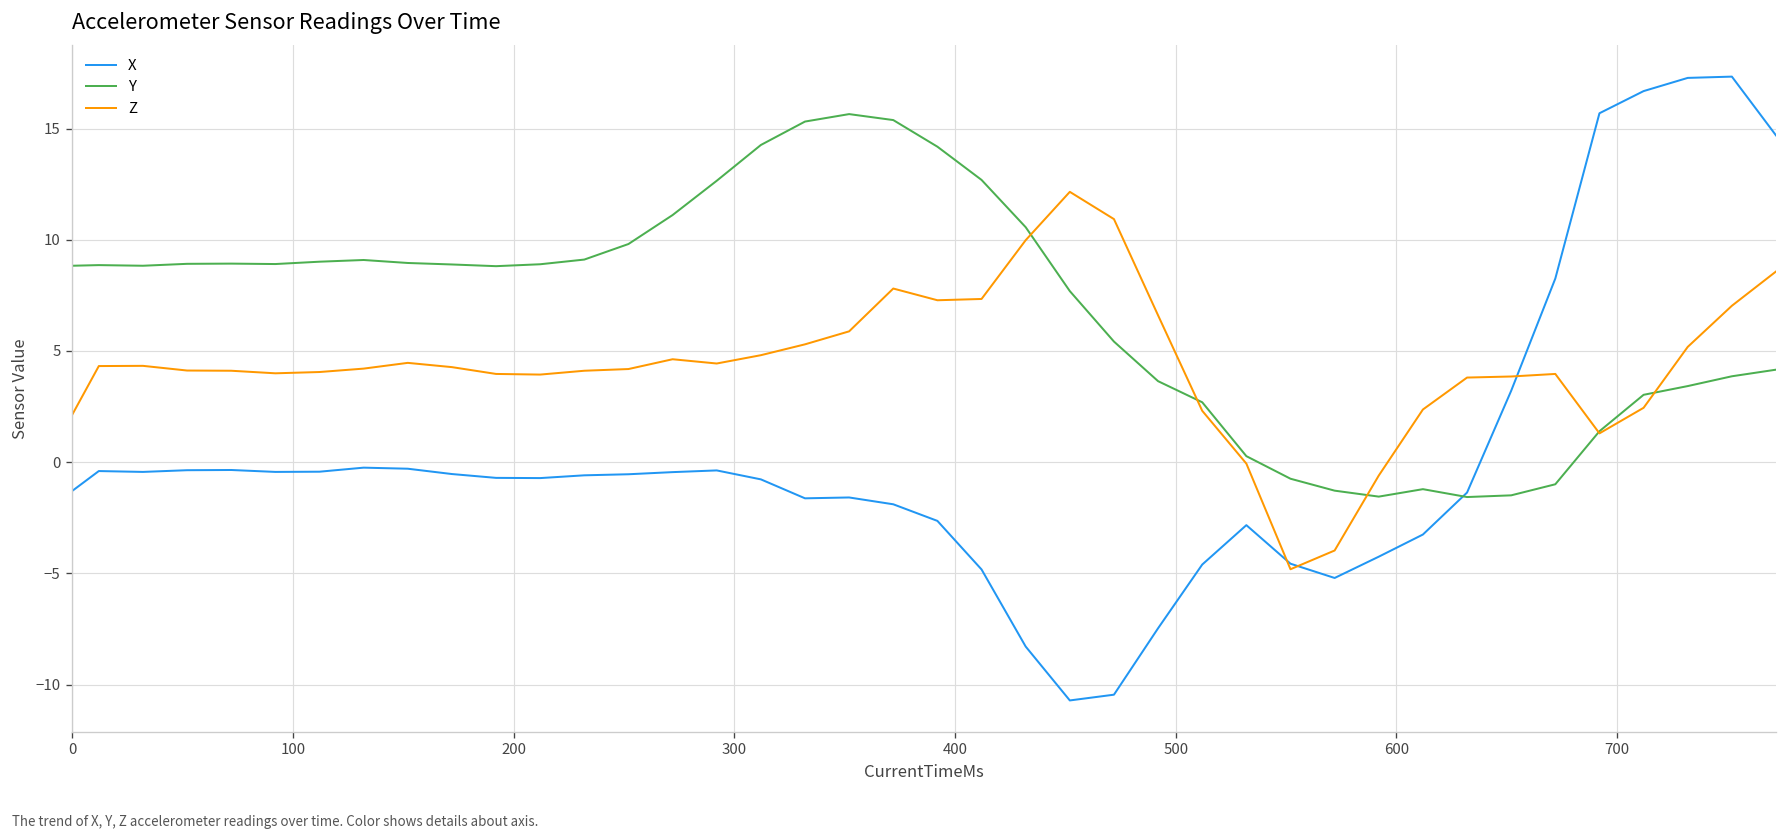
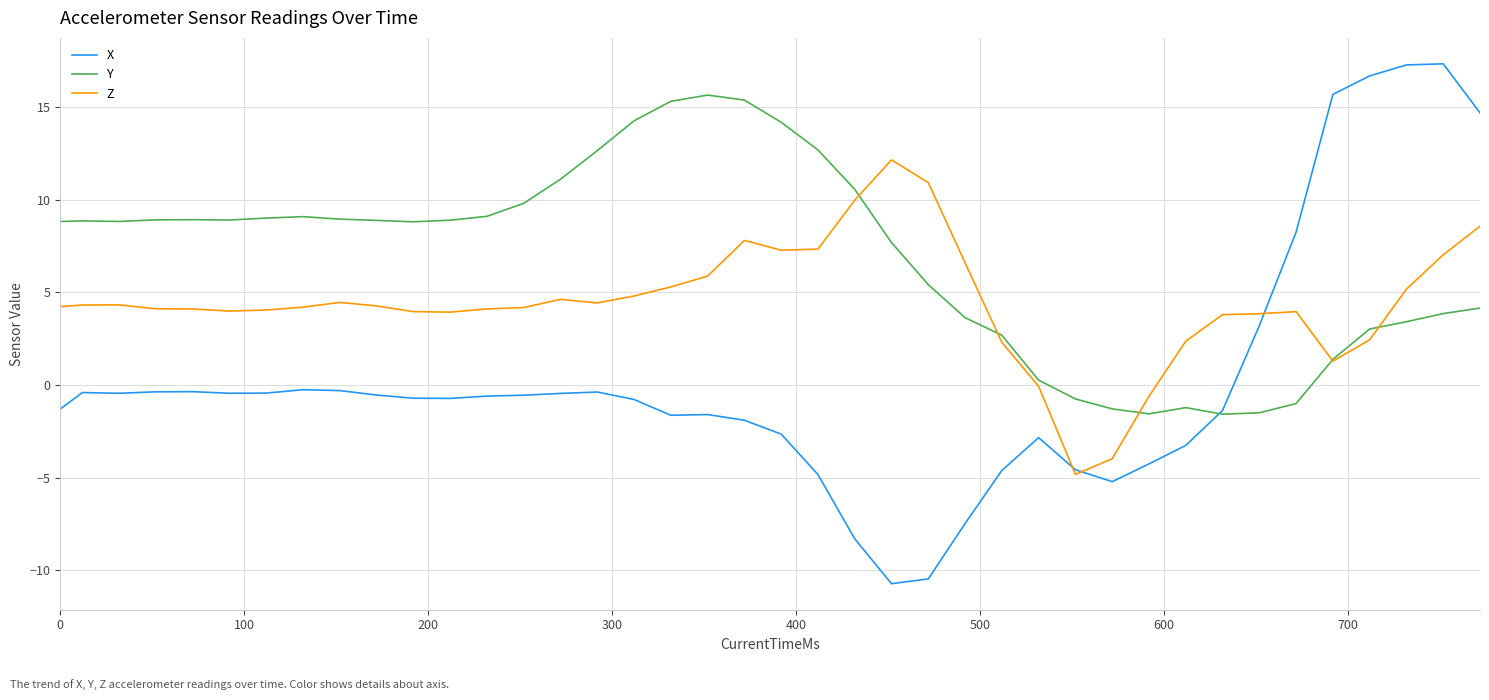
Z, 0: 2.1 -> 4.2
